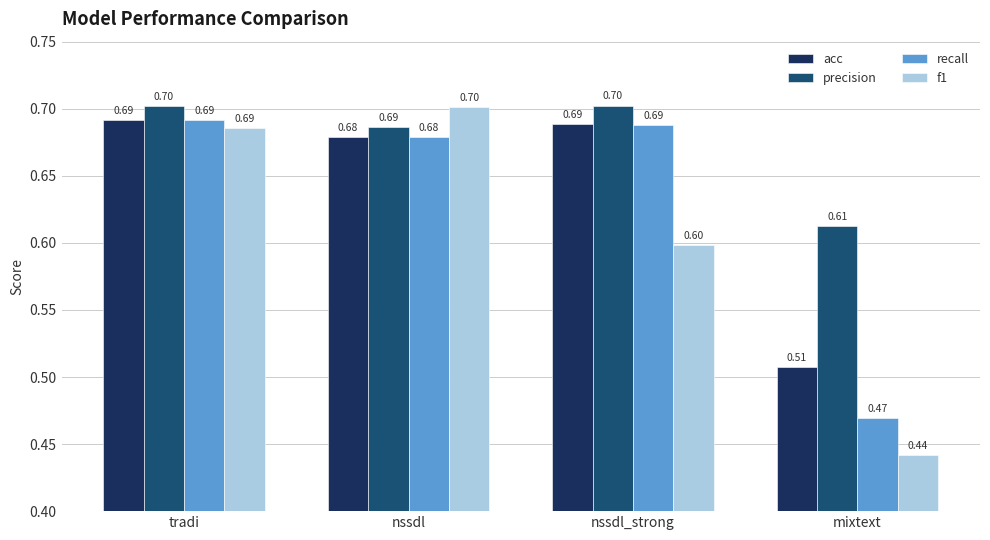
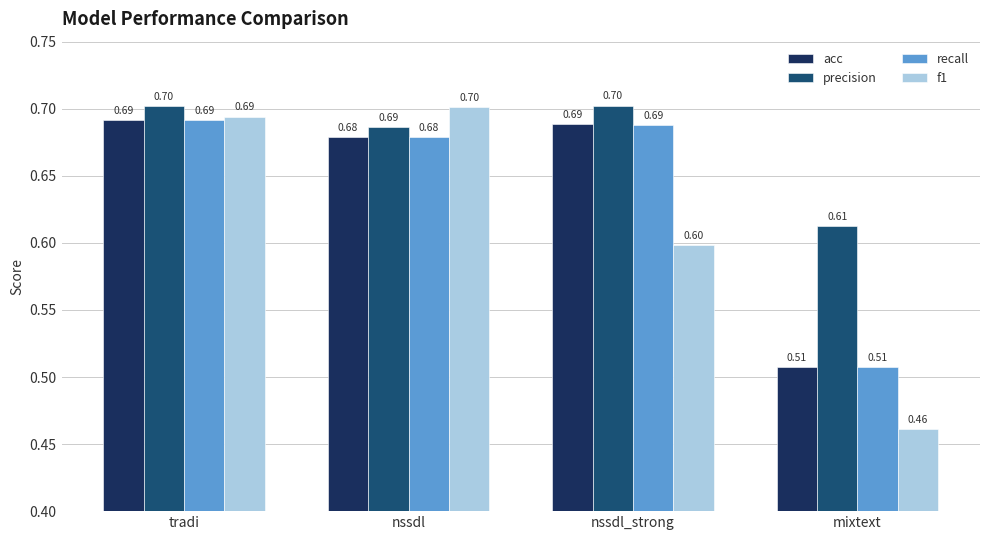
f1, tradi: 0.686 -> 0.694
recall, mixtext: 0.47 -> 0.51
f1, mixtext: 0.44 -> 0.46
